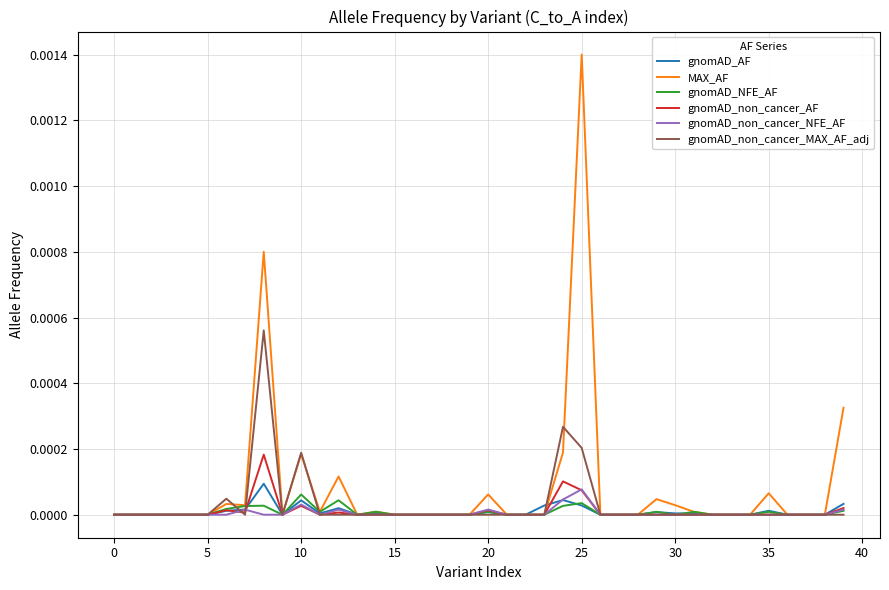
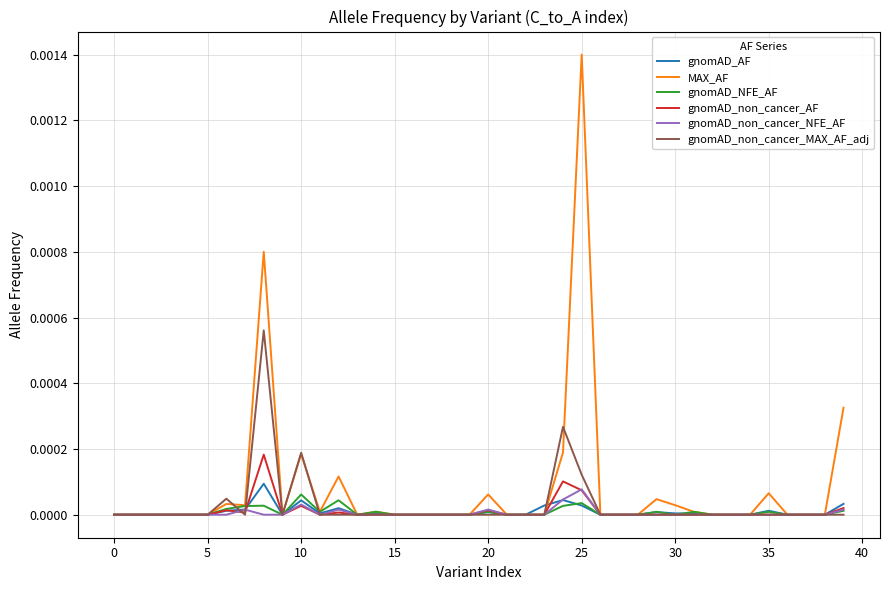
gnomAD_non_cancer_MAX_AF_adj, 25: 0.00020 -> 0.00012
